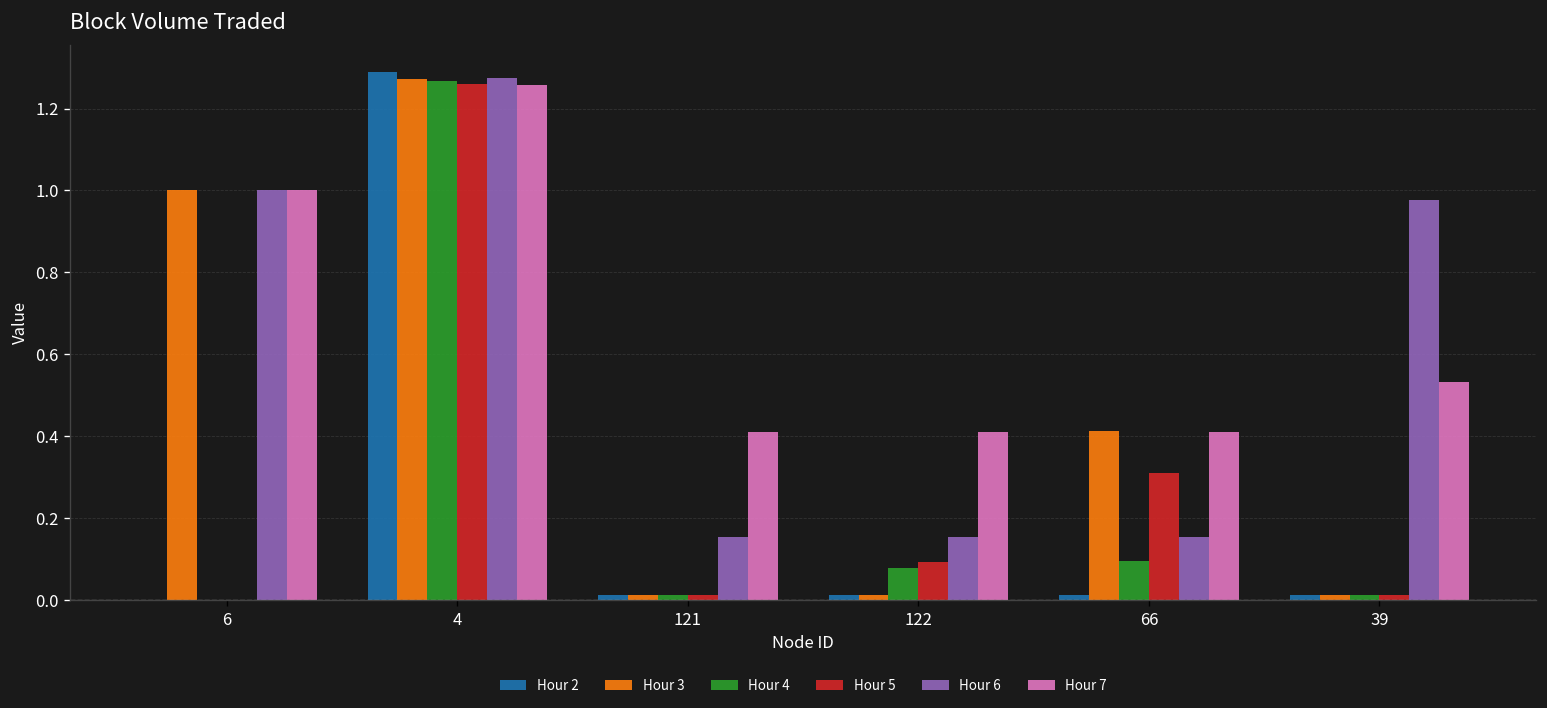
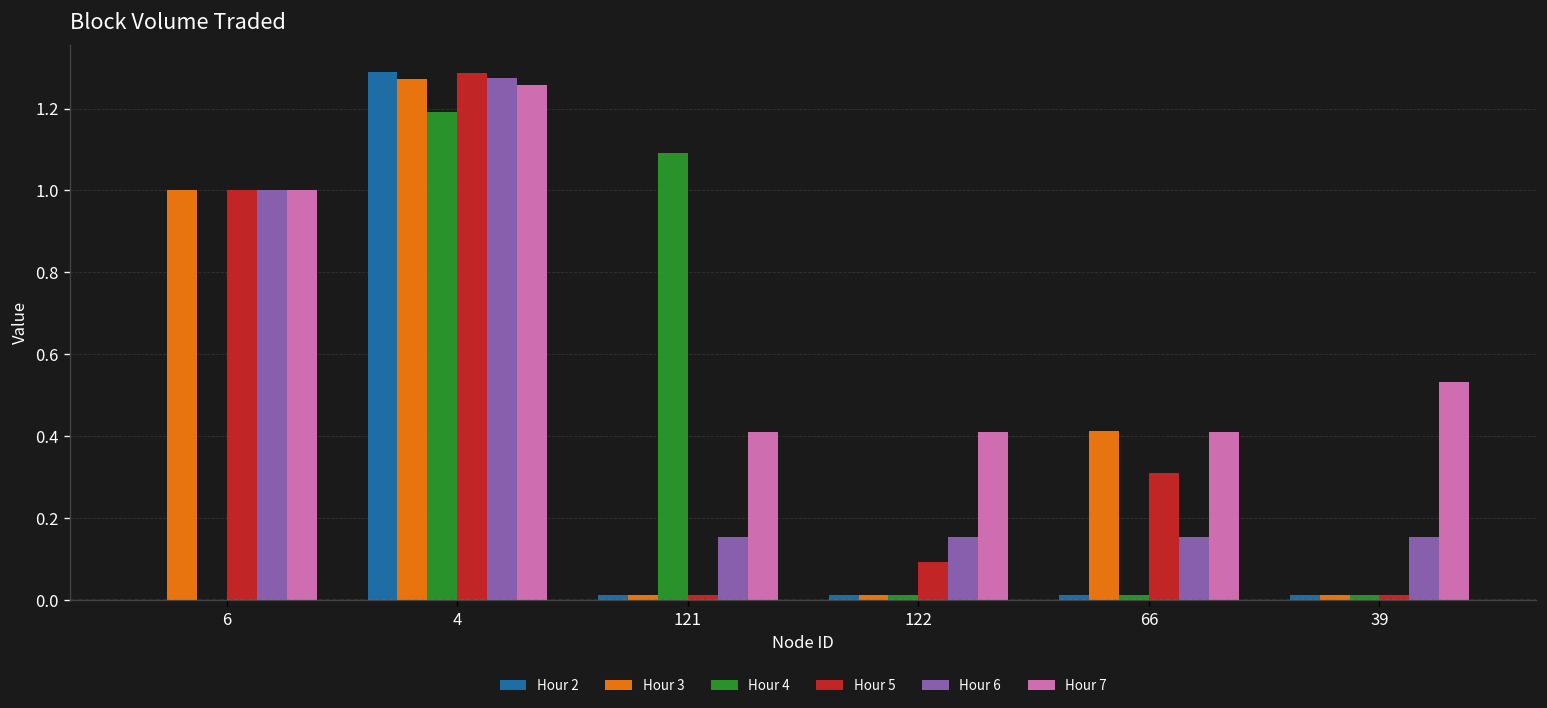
Hour 5, 6: 0 -> 1
Hour 4, 4: 1.27 -> 1.19
Hour 5, 4: 1.26 -> 1.29
Hour 4, 121: 0.01 -> 1.09
Hour 4, 122: 0.08 -> 0.01
Hour 4, 66: 0.10 -> 0.01
Hour 6, 39: 0.98 -> 0.15
